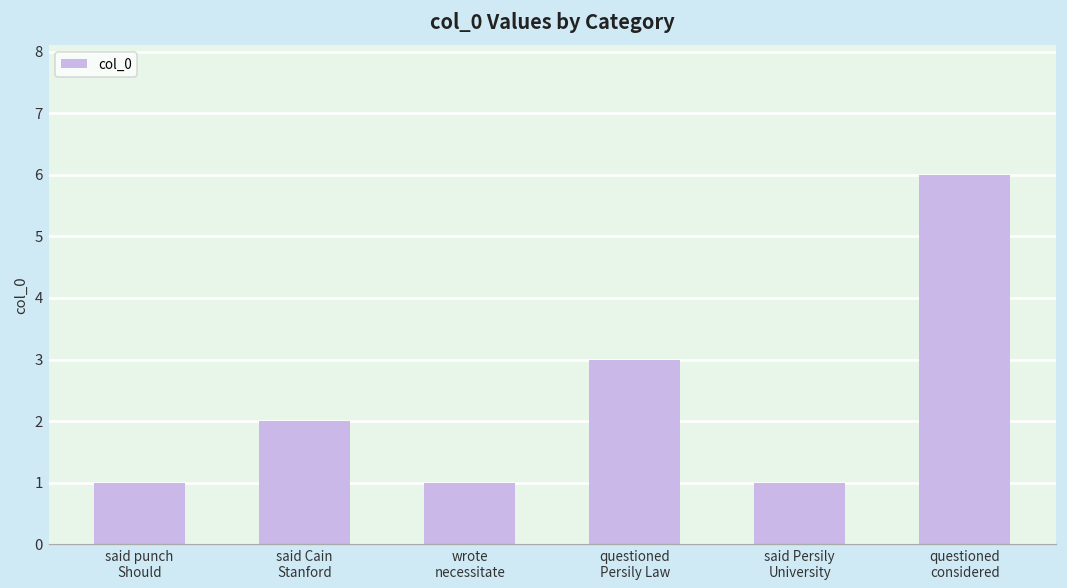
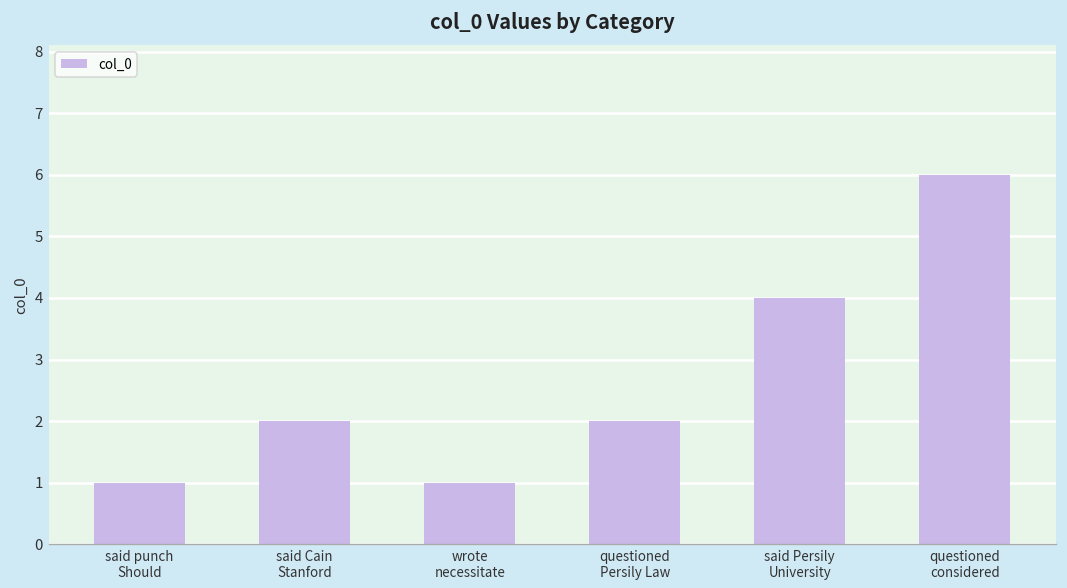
questioned Persily Law: 3 -> 2
said Persily University: 1 -> 4
